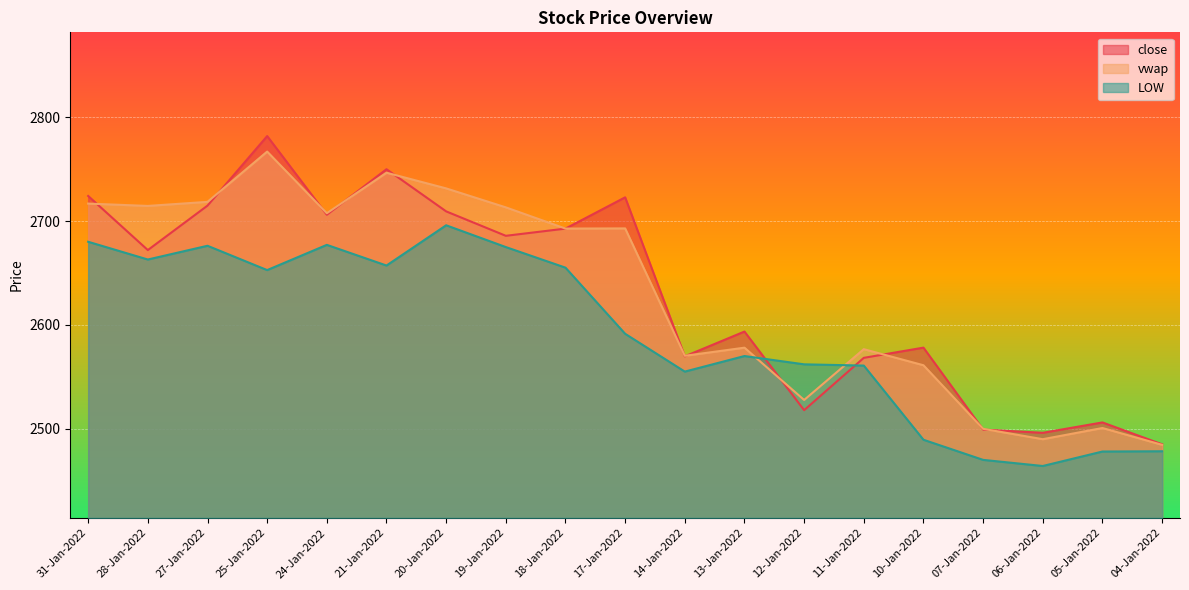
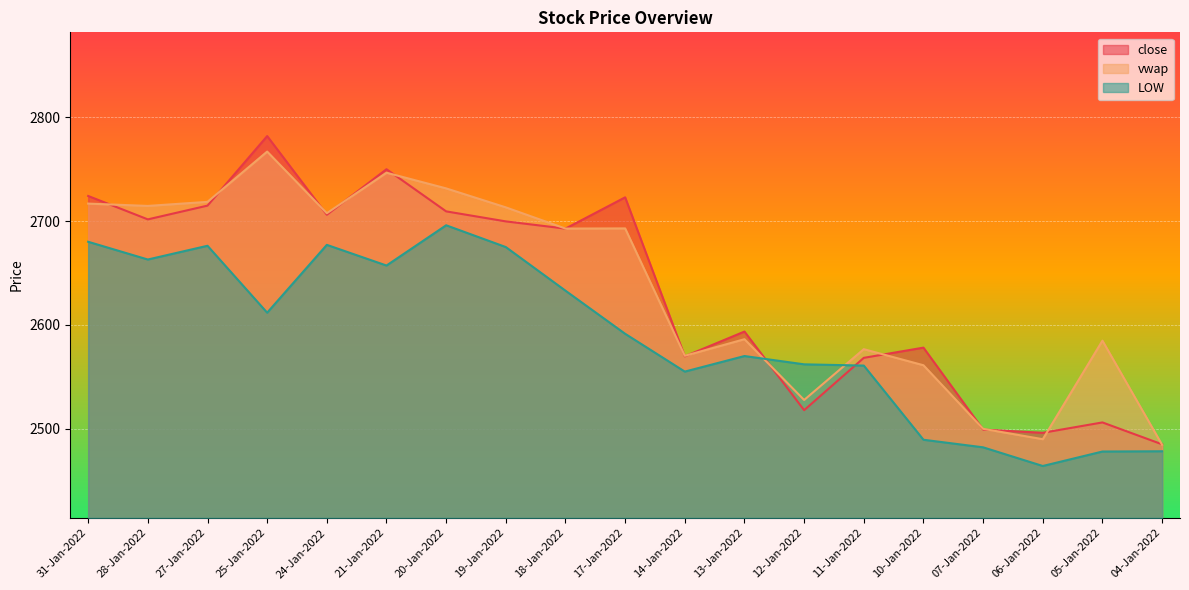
close, 28-Jan-2022: 2672 -> 2702
LOW, 25-Jan-2022: 2653 -> 2612
close, 19-Jan-2022: 2686 -> 2700
LOW, 18-Jan-2022: 2655 -> 2633
vwap, 13-Jan-2022: 2578 -> 2586
LOW, 07-Jan-2022: 2470 -> 2482
vwap, 05-Jan-2022: 2501 -> 2585
